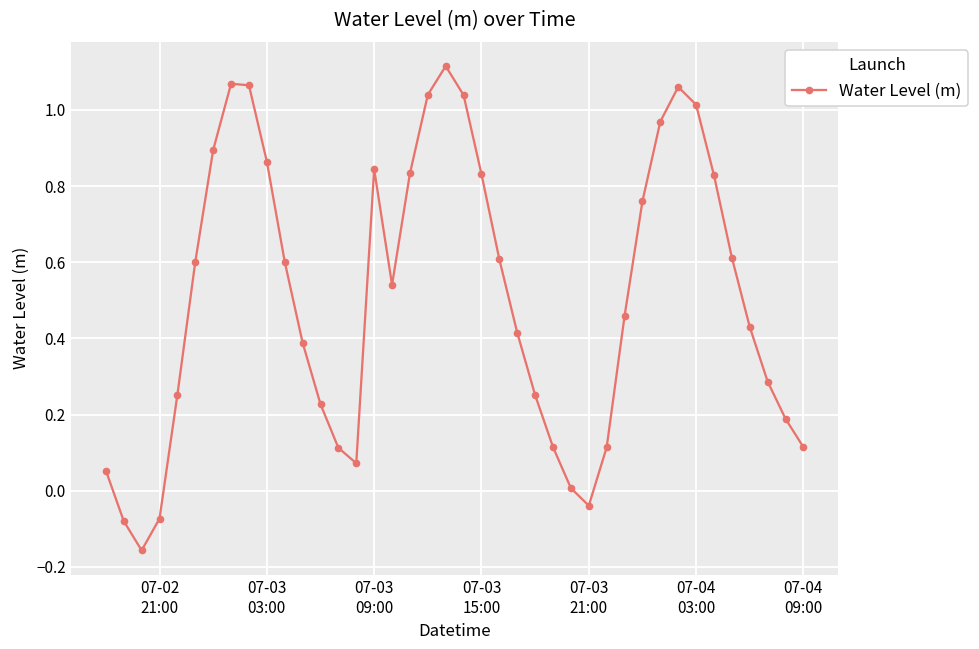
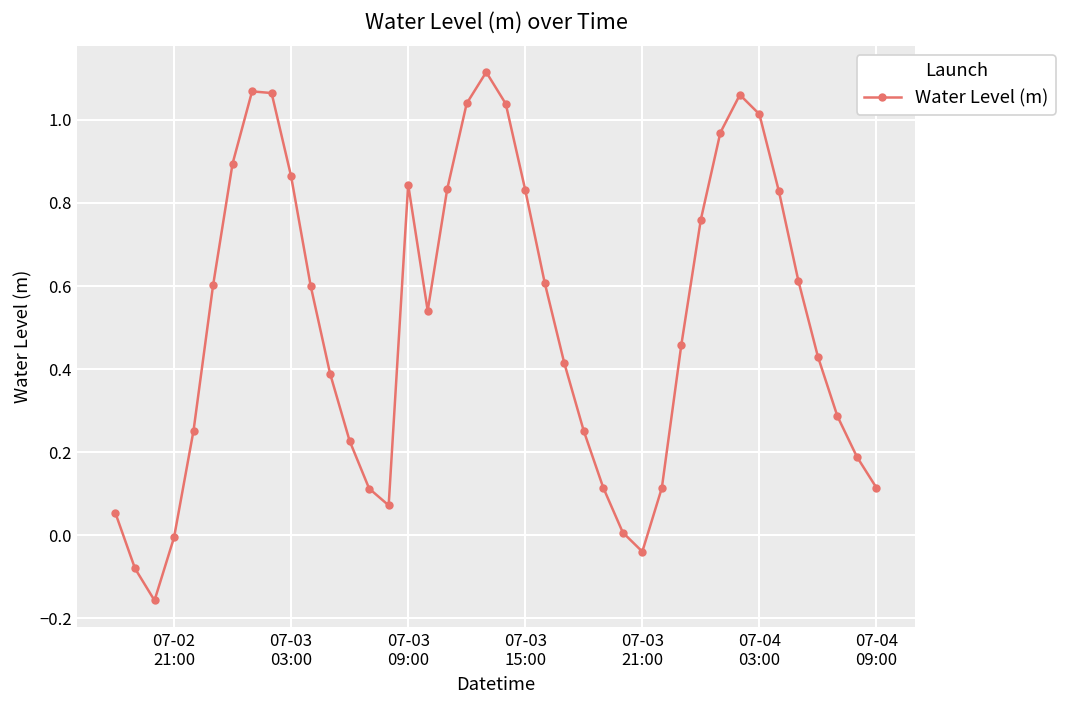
07-02 21:00: -0.07 -> -0.01
